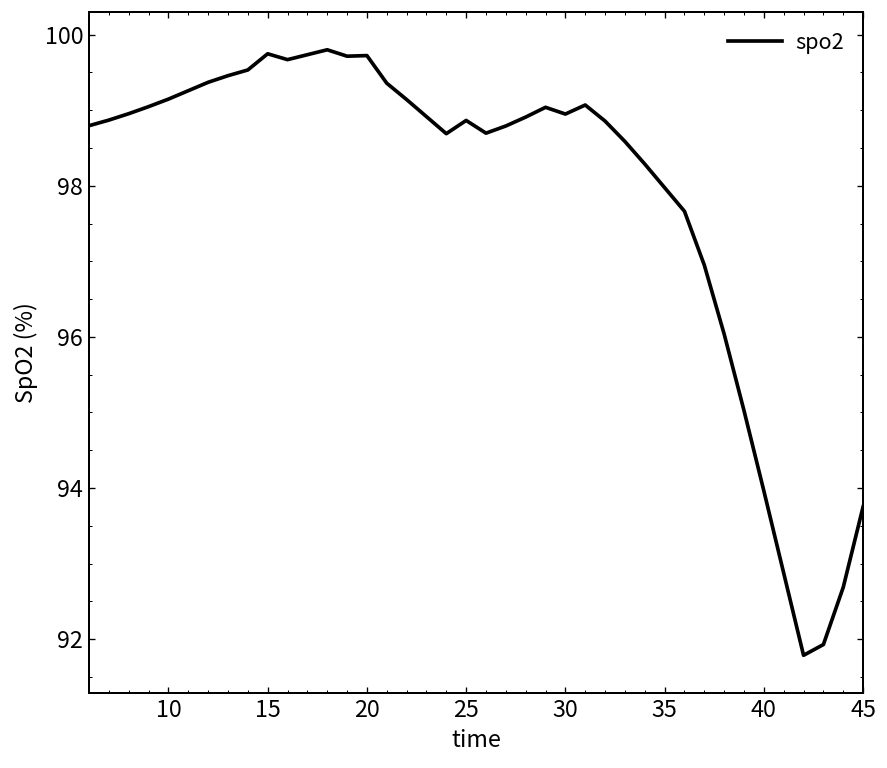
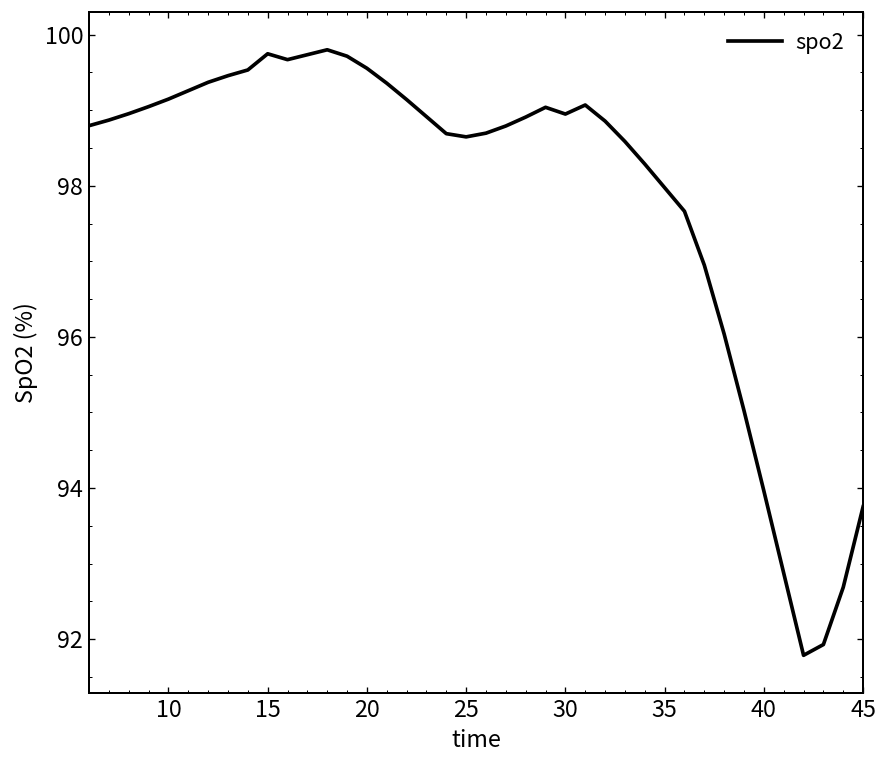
20: 99.7 -> 99.6
25: 98.9 -> 98.6
